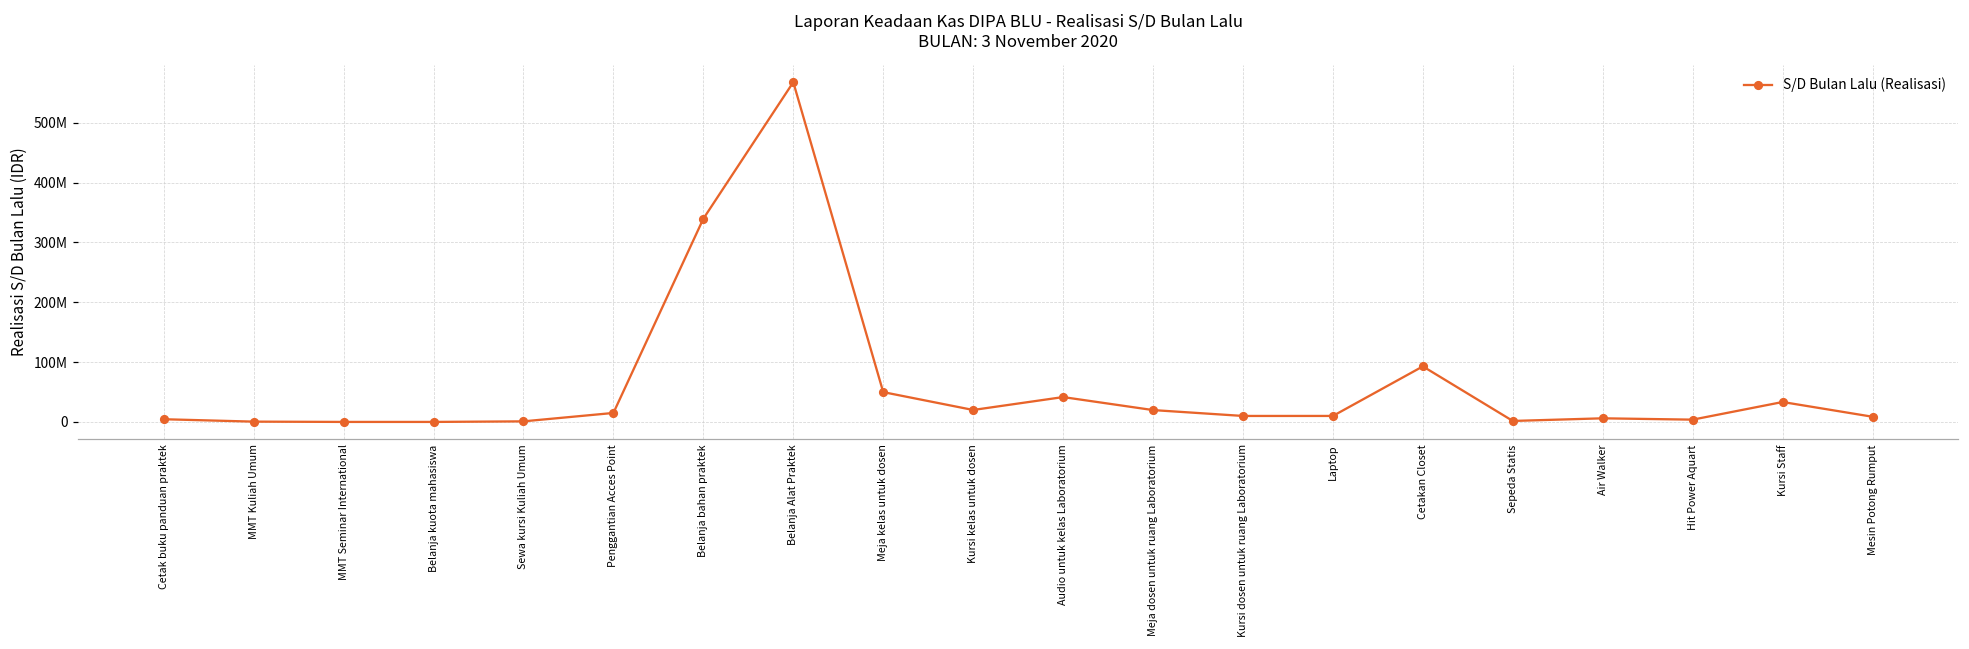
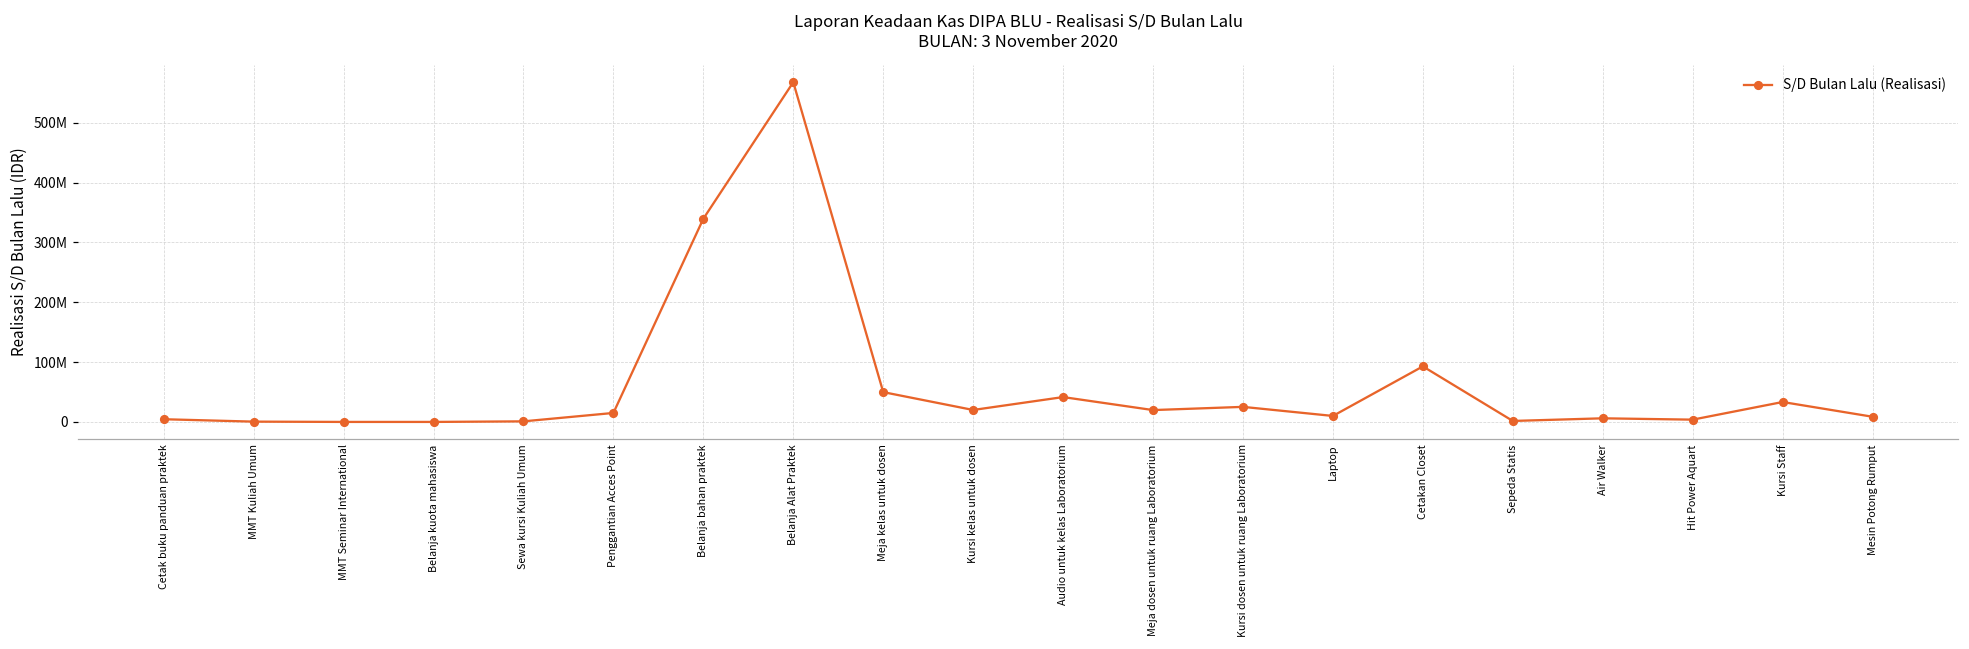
Kursi dosen untuk ruang Laboratorium: 10000000 -> 30000000
